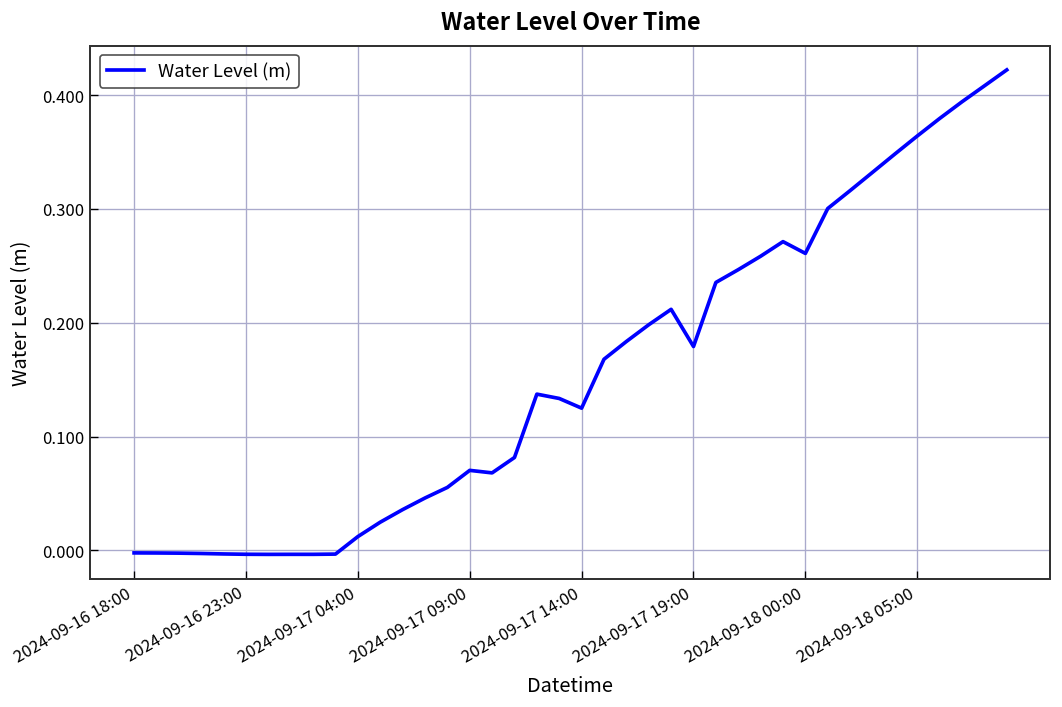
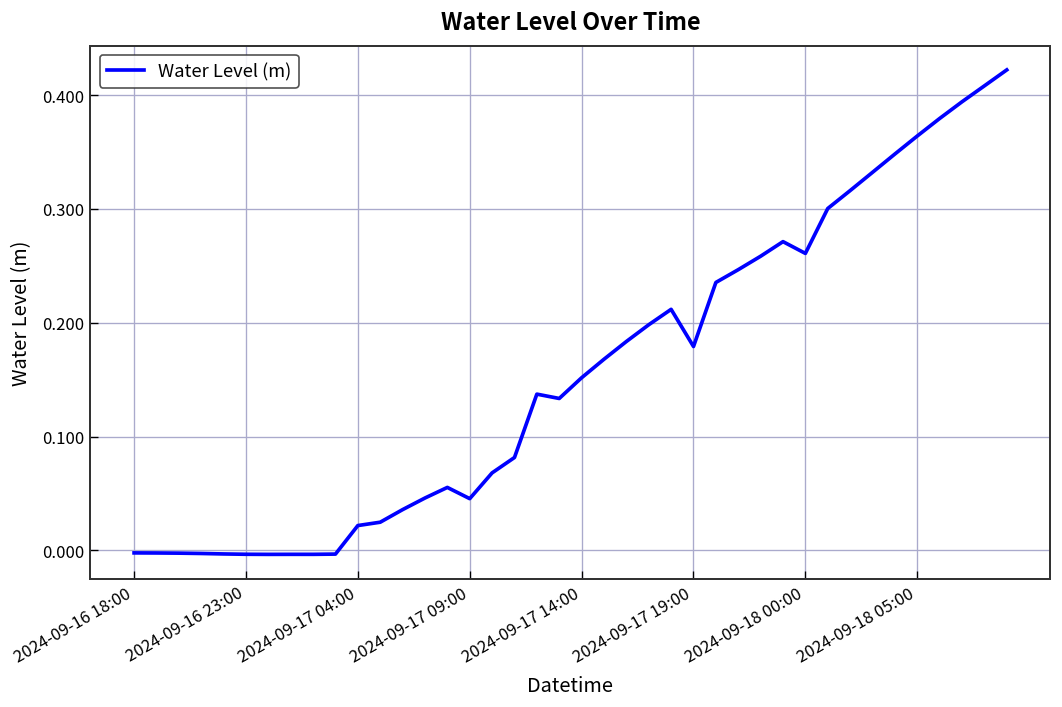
2024-09-17 04:00: 0.01 -> 0.02
2024-09-17 09:00: 0.07 -> 0.05
2024-09-17 14:00: 0.12 -> 0.15
